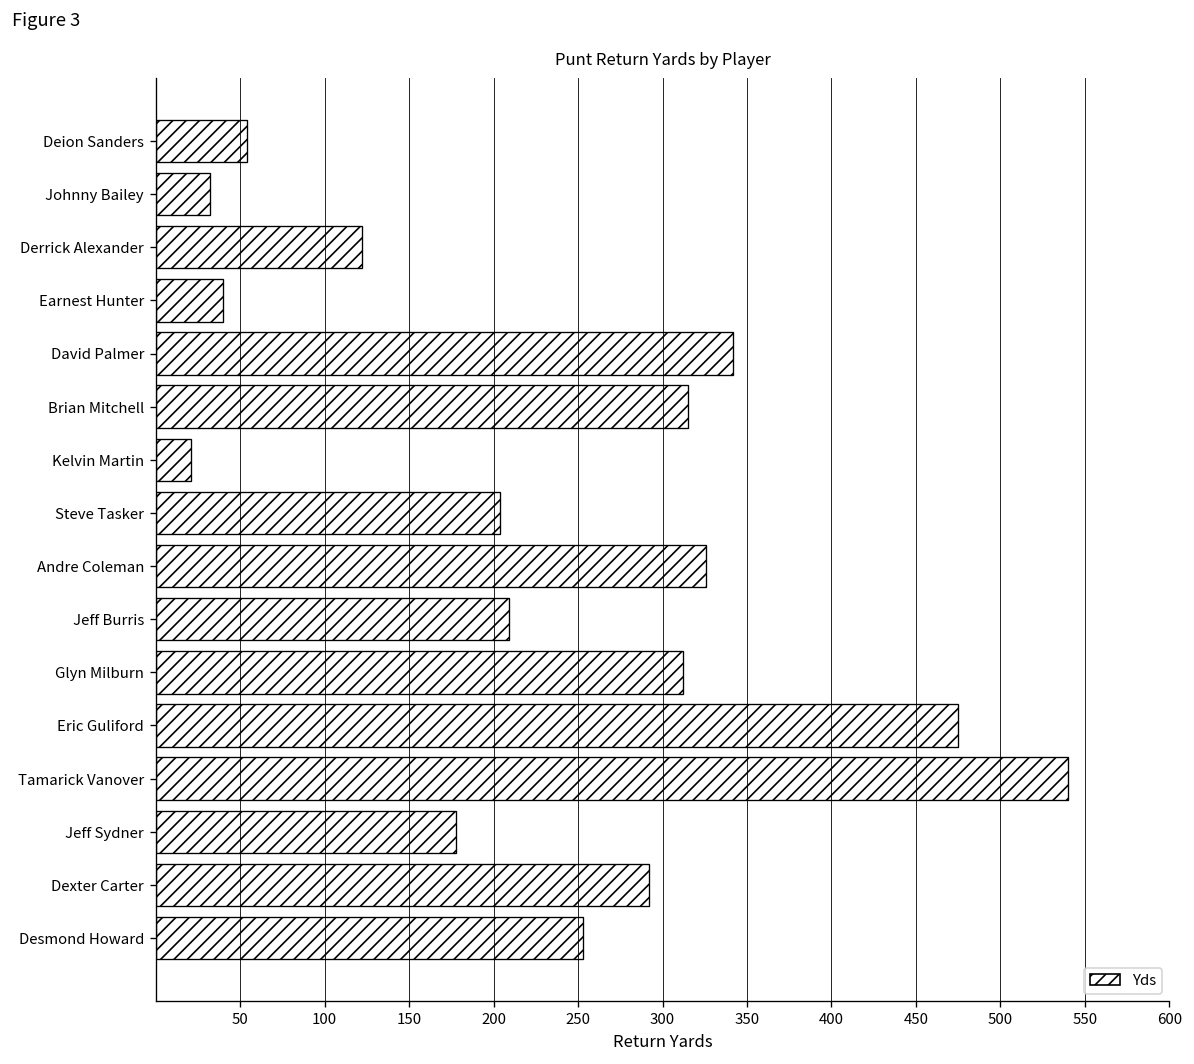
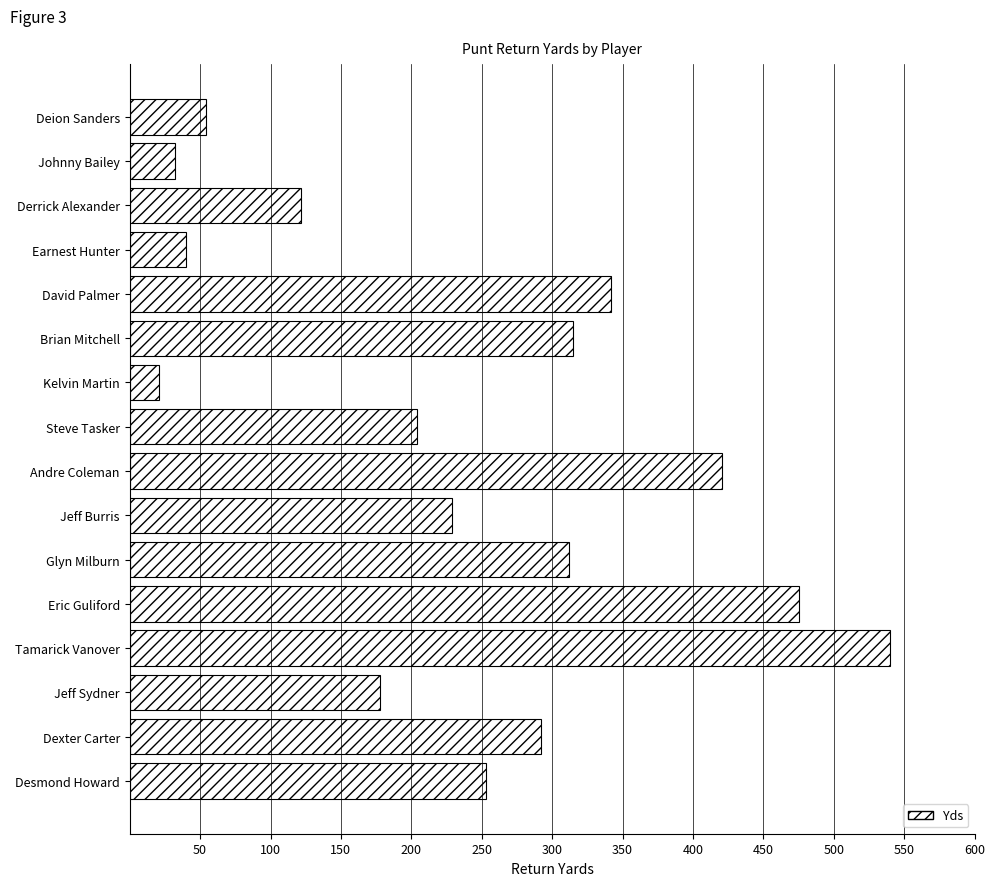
Andre Coleman: 326 -> 421
Jeff Burris: 209 -> 229
